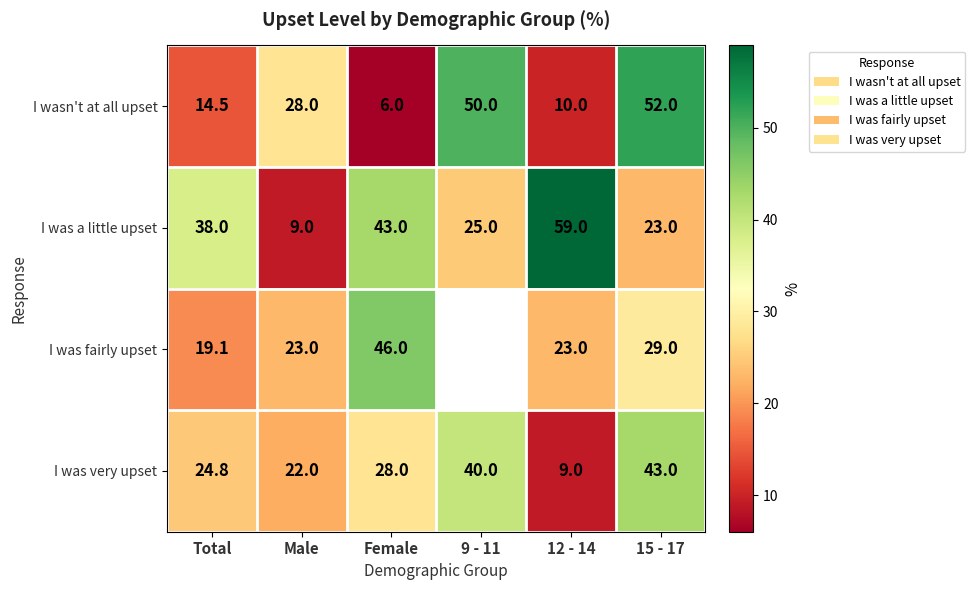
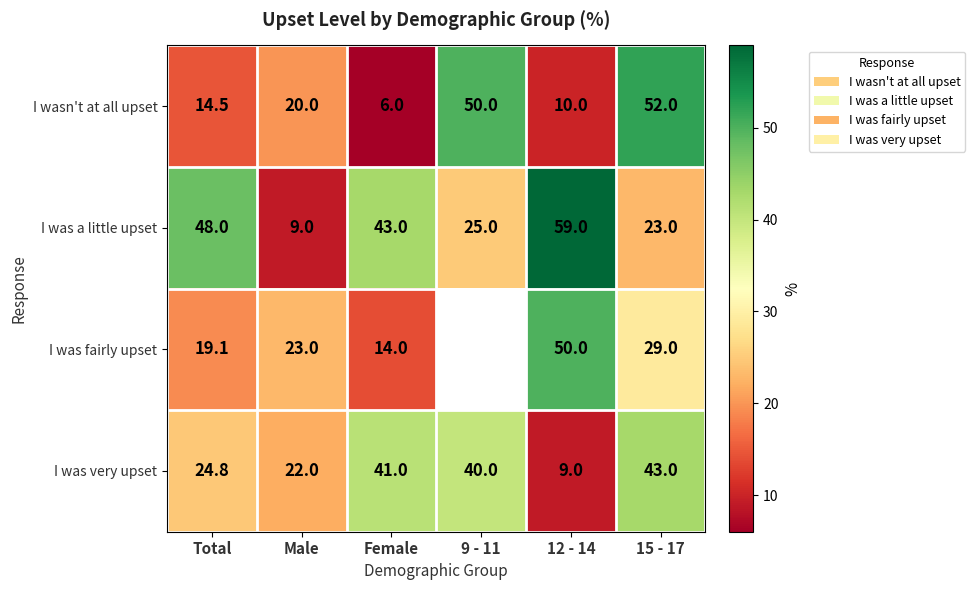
I wasn't at all upset, Male: 28.0 -> 20.0
I was a little upset, Total: 38.0 -> 48.0
I was fairly upset, Female: 46.0 -> 14.0
I was fairly upset, 12 - 14: 23.0 -> 50.0
I was very upset, Female: 28.0 -> 41.0
